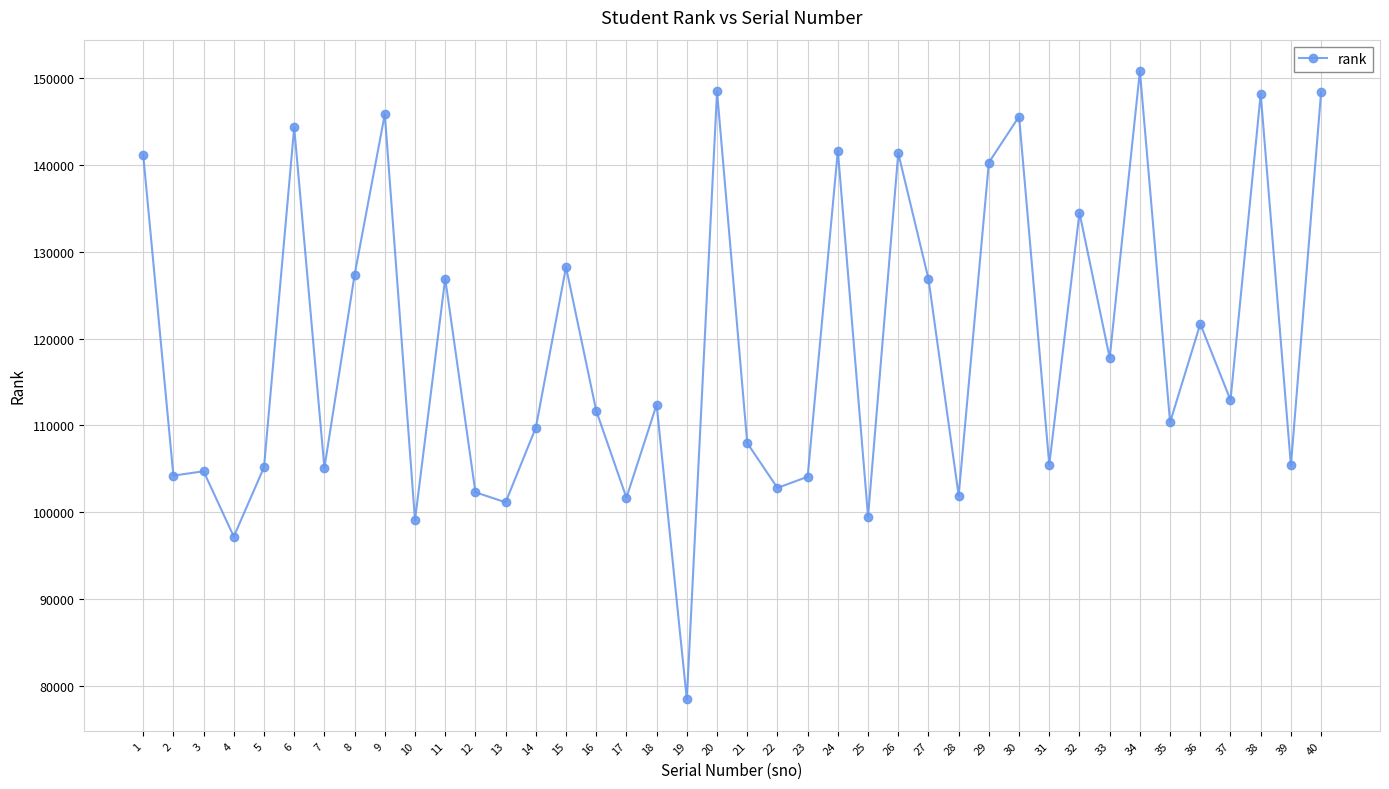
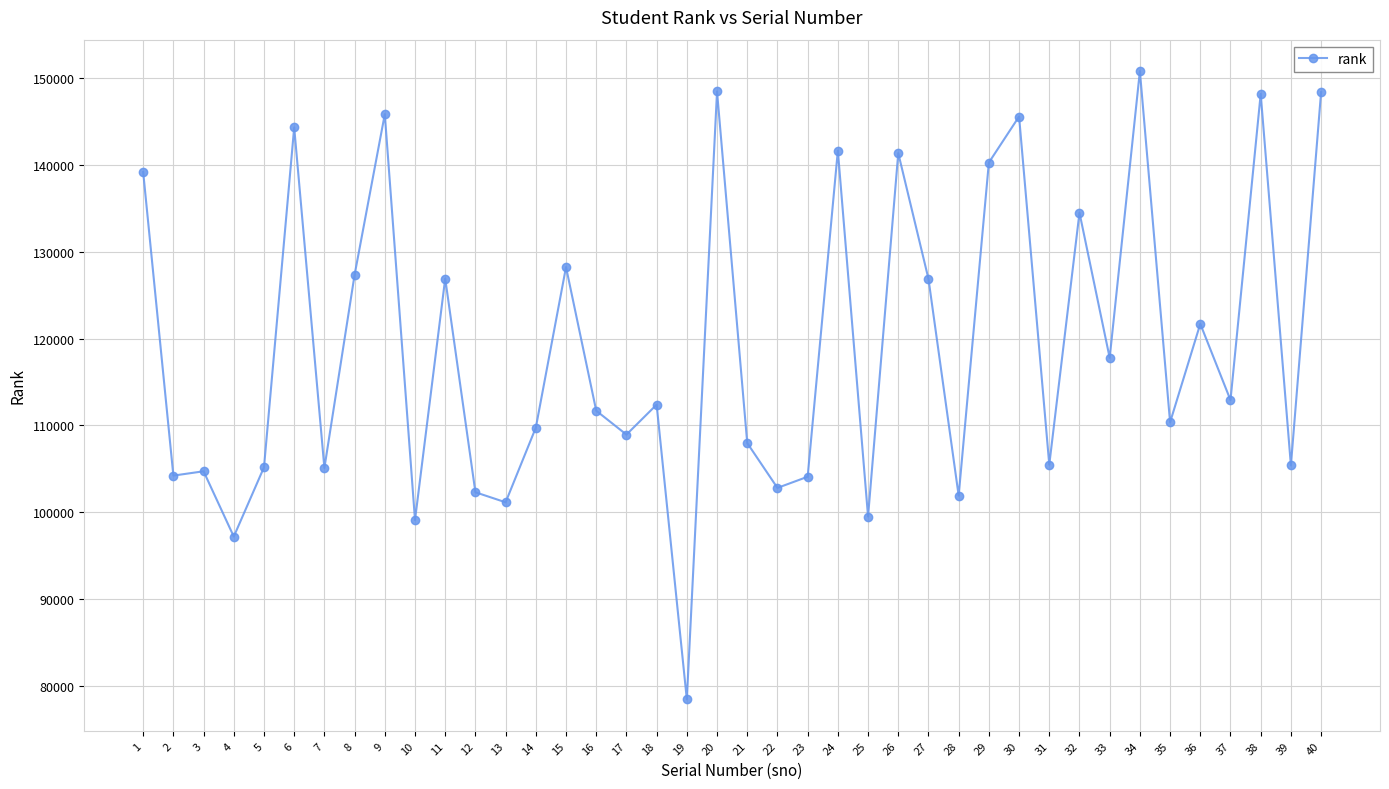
1: 141000 -> 139000
17: 102000 -> 109000
